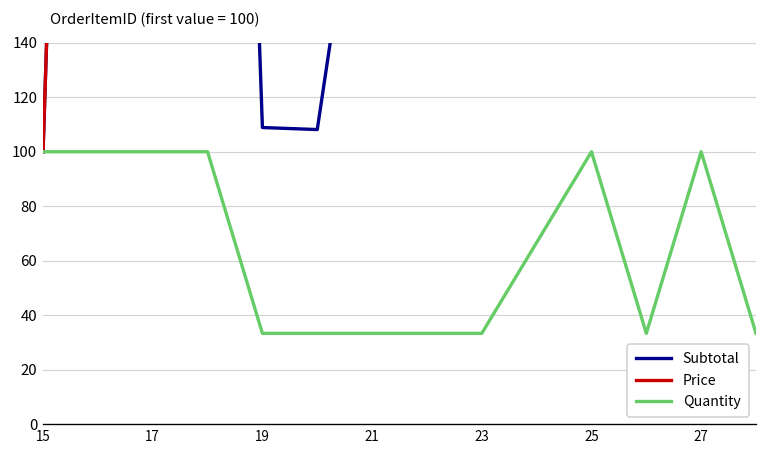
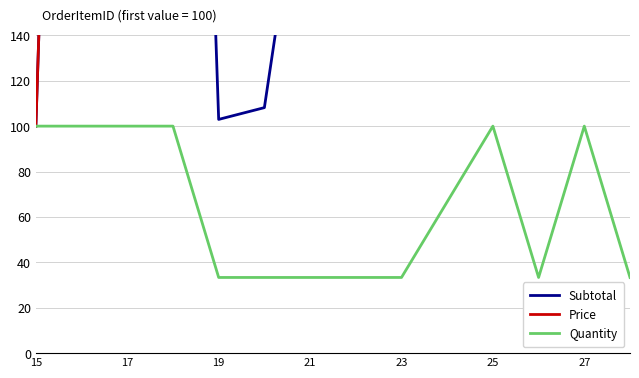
Subtotal, 19: 109 -> 103
